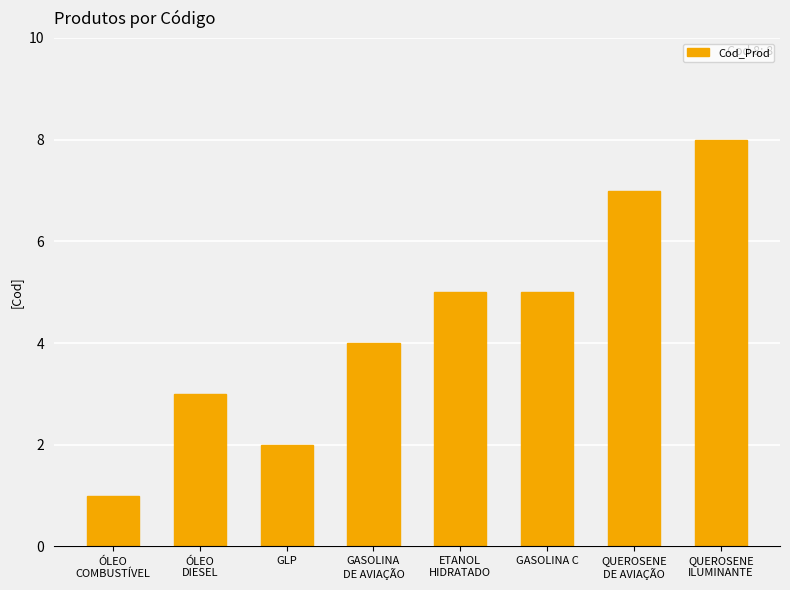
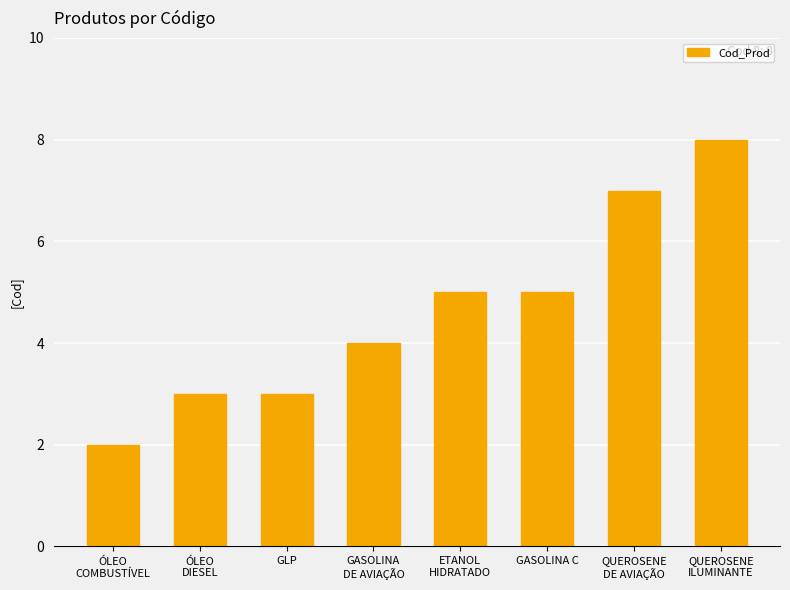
ÓLEO COMBUSTÍVEL: 1 -> 2
GLP: 2 -> 3
